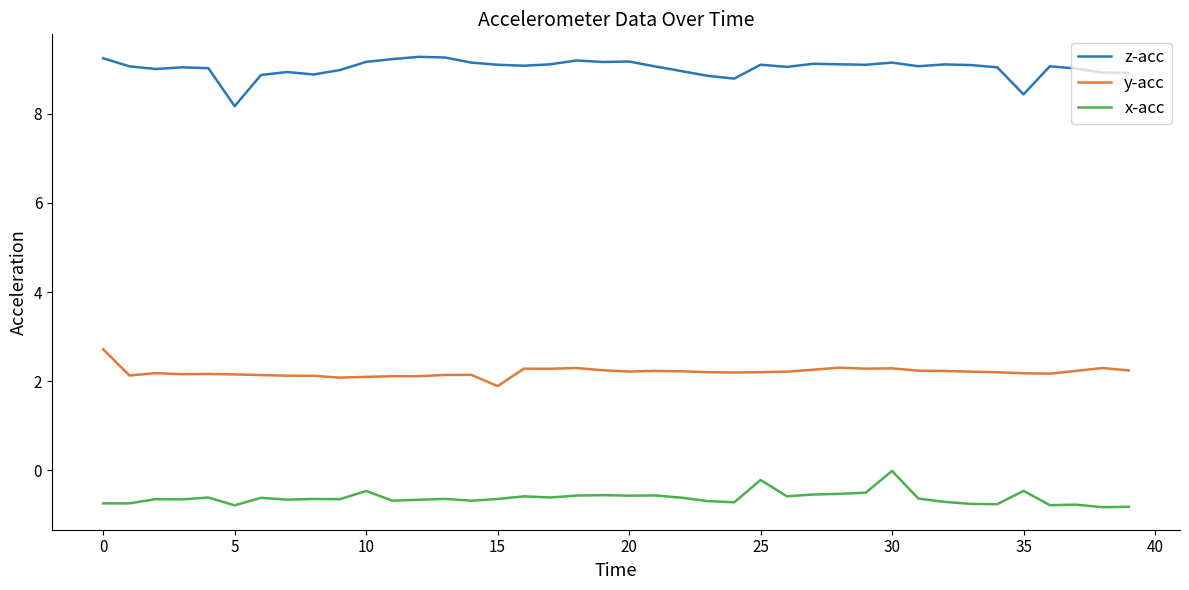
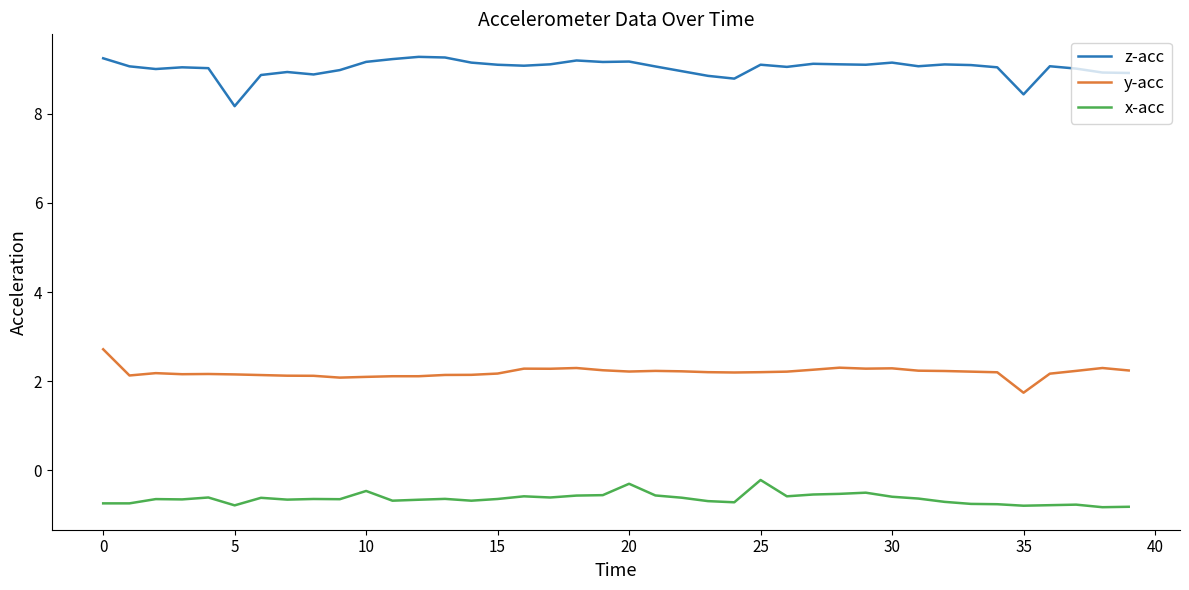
y-acc, 15: 1.9 -> 2.2
x-acc, 20: -0.6 -> -0.3
x-acc, 30: 0.0 -> -0.6
y-acc, 35: 2.2 -> 1.7
x-acc, 35: -0.5 -> -0.8
